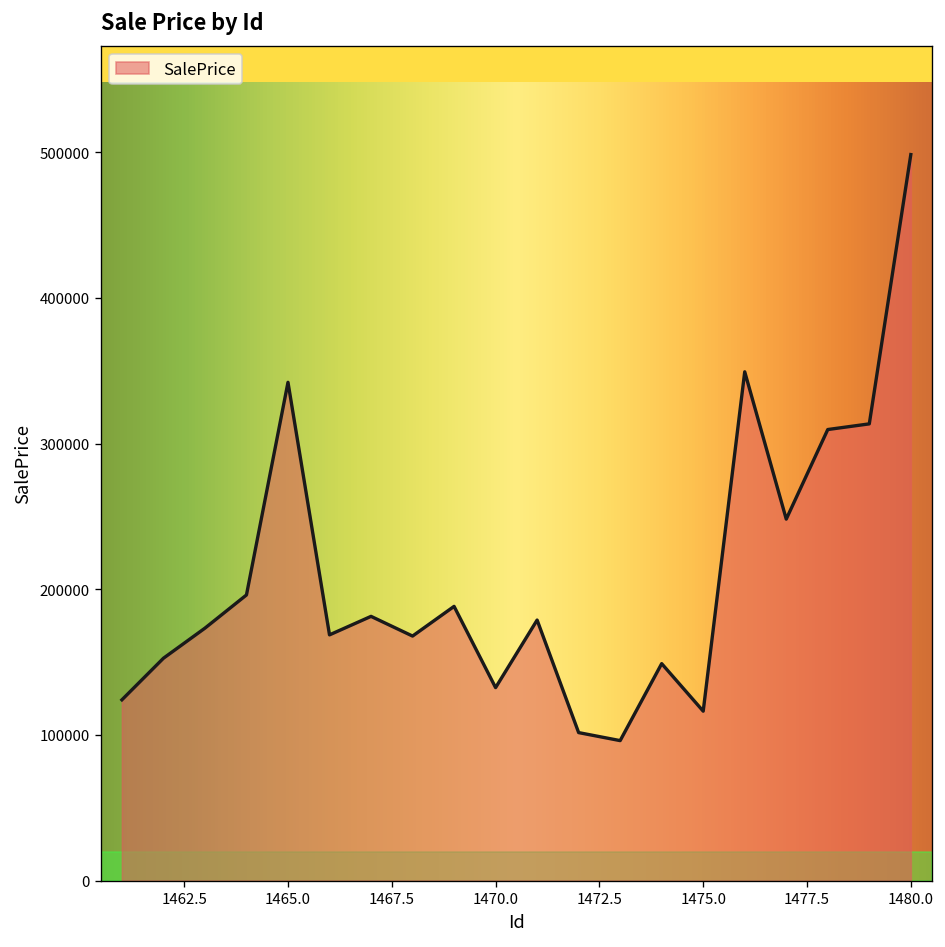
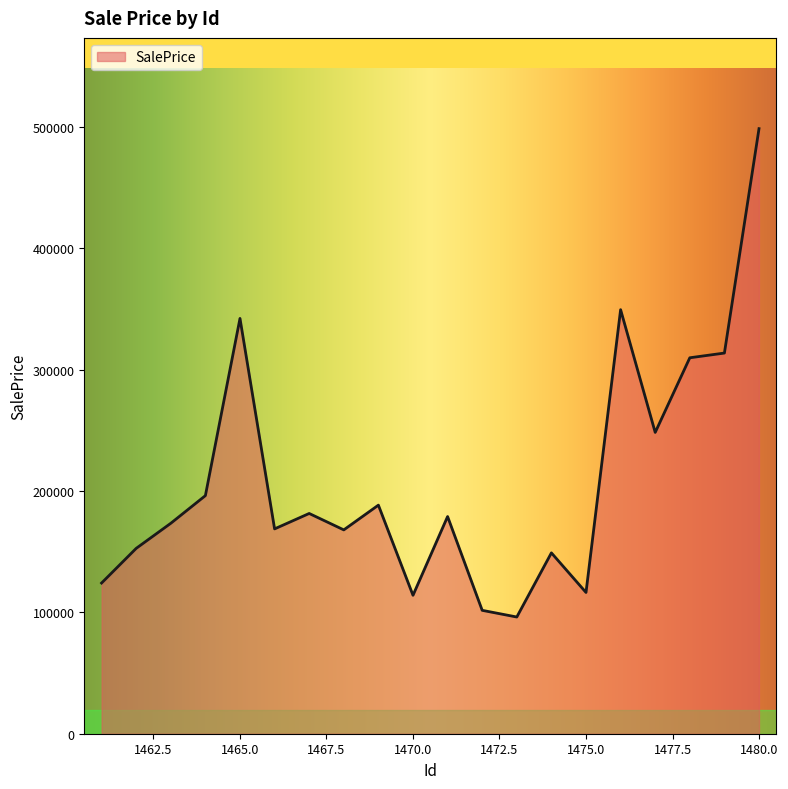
1470.0: 133000 -> 114000
